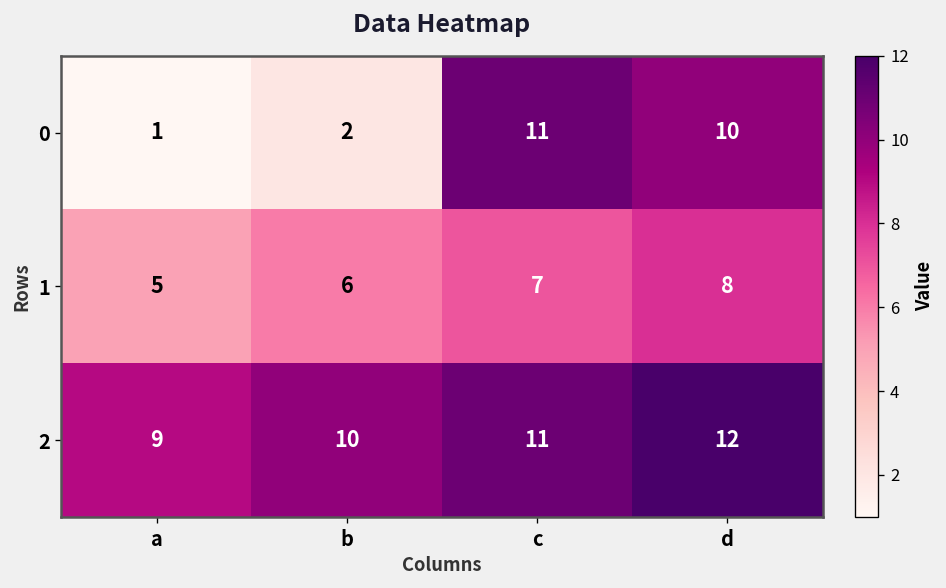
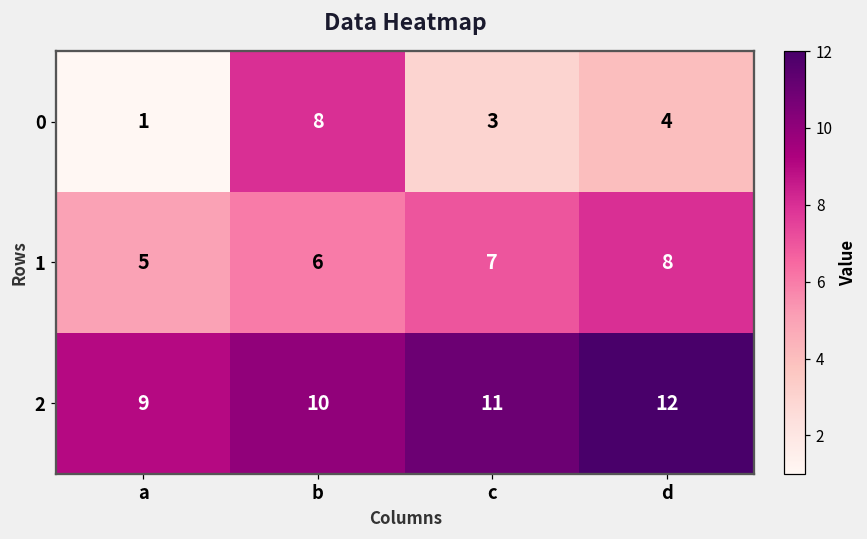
0, b: 2 -> 8
0, c: 11 -> 3
0, d: 10 -> 4
